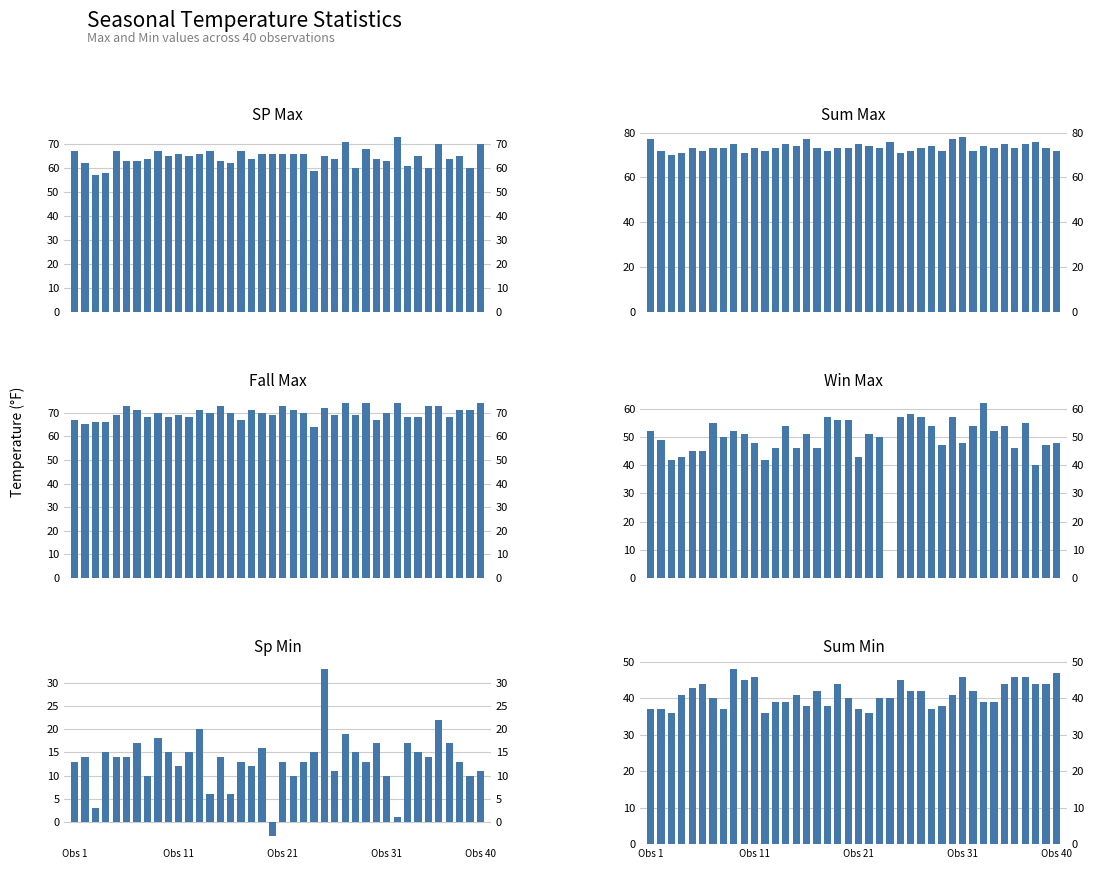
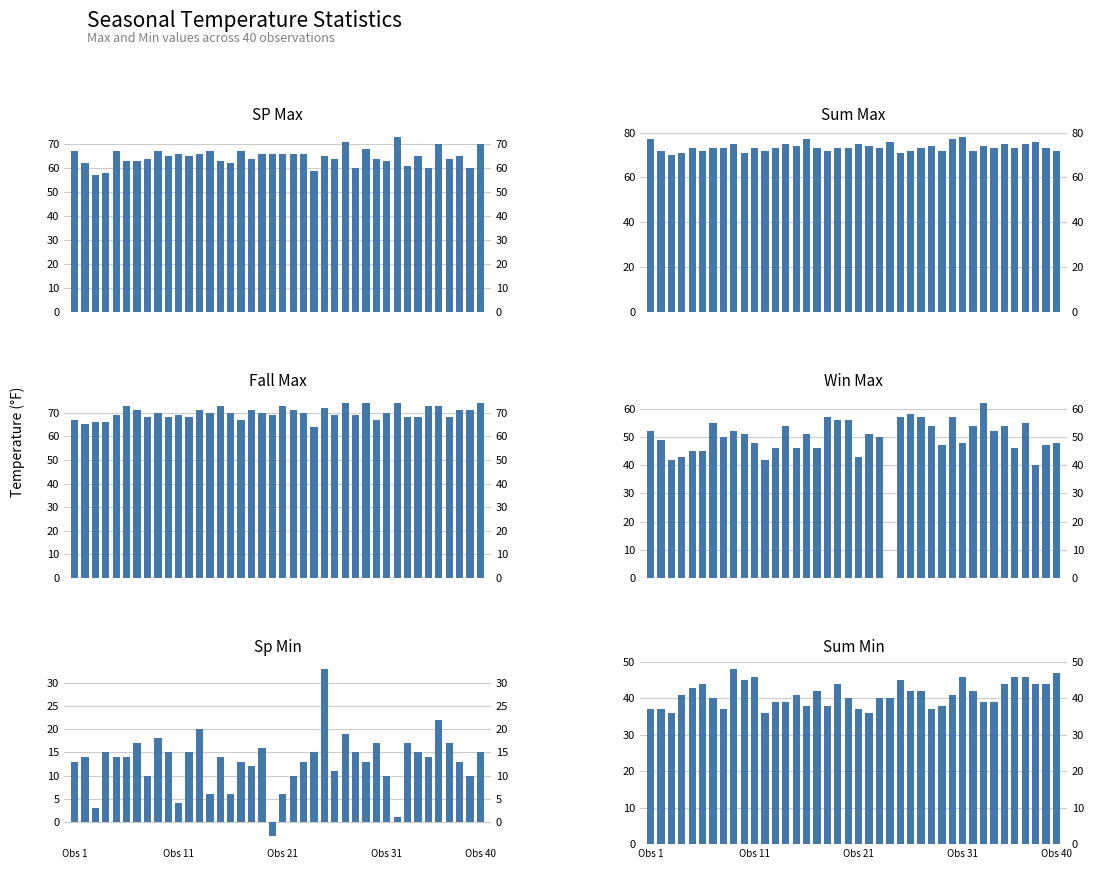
Sp Min, Obs 11: 12 -> 4
Sp Min, Obs 21: 13 -> 6
Sp Min, Obs 40: 11 -> 15
